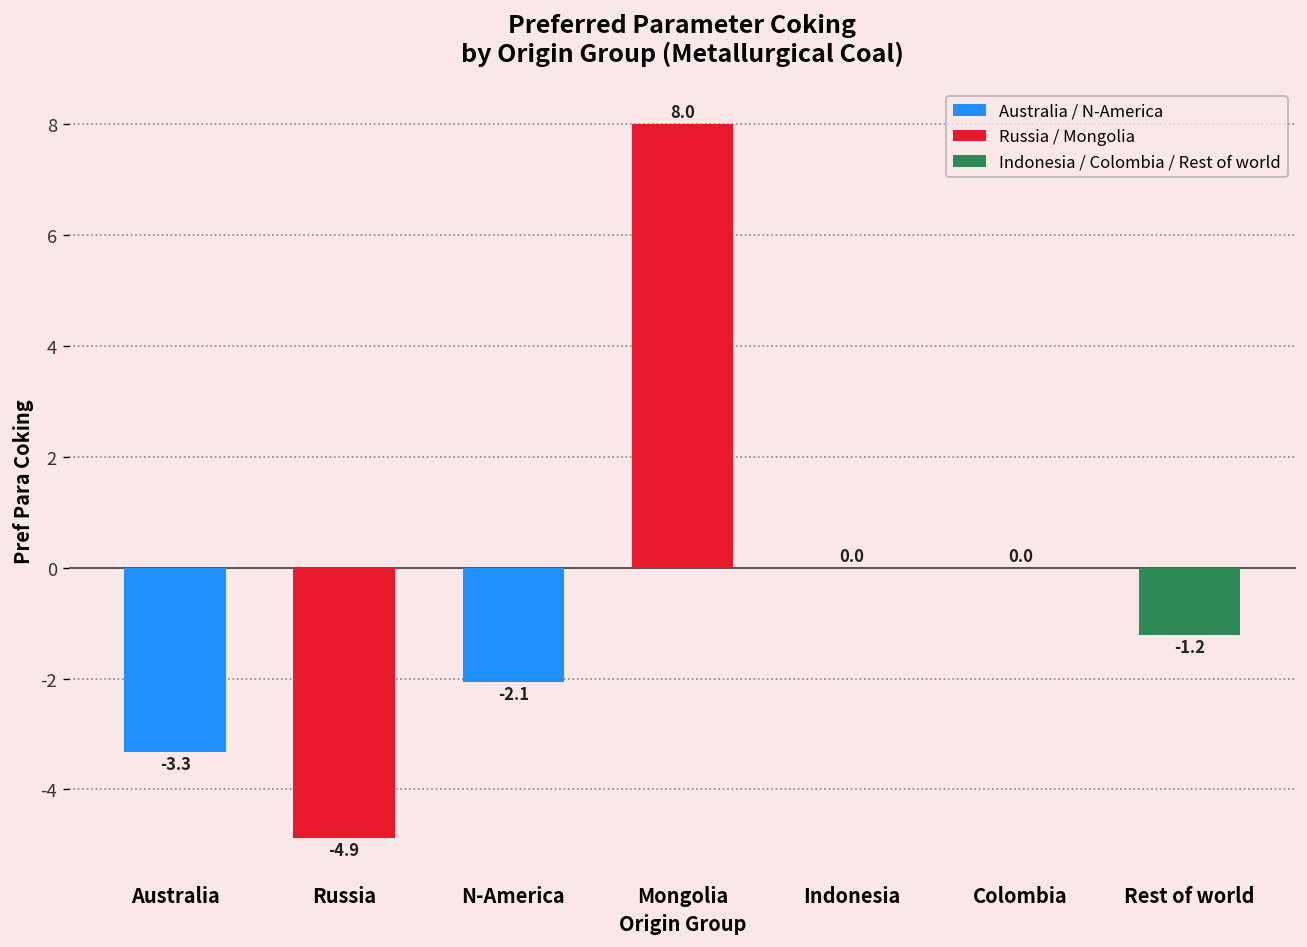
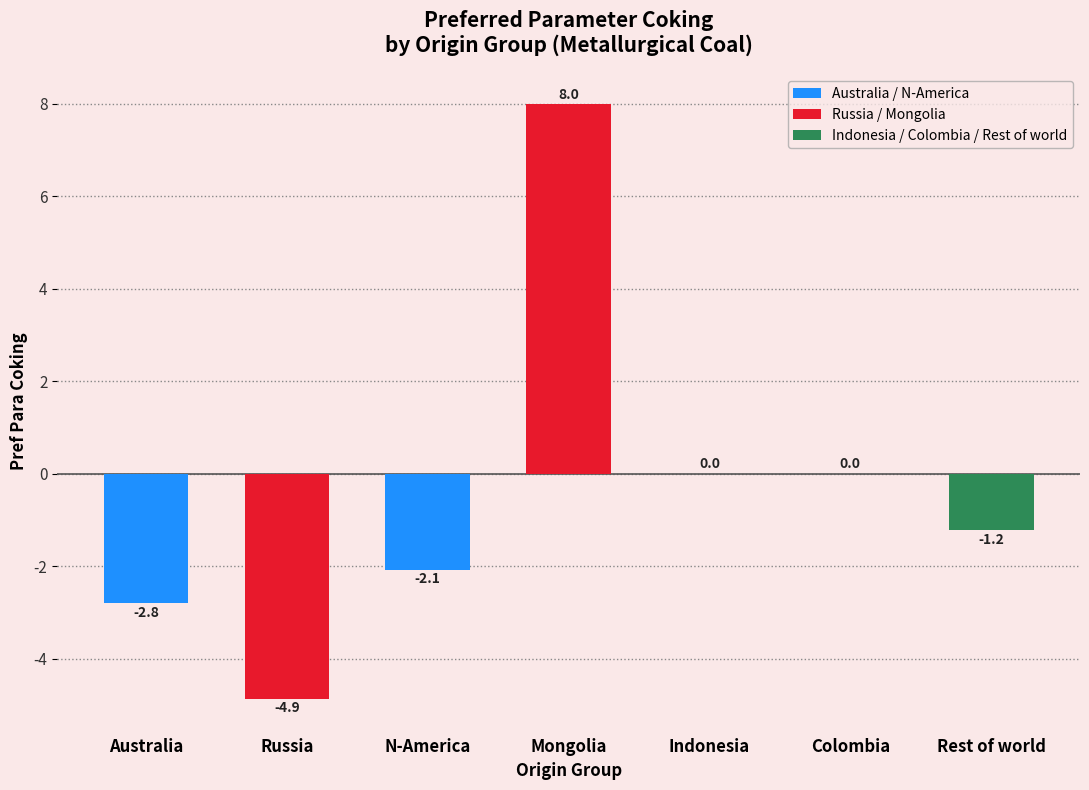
Australia: -3.3 -> -2.8
